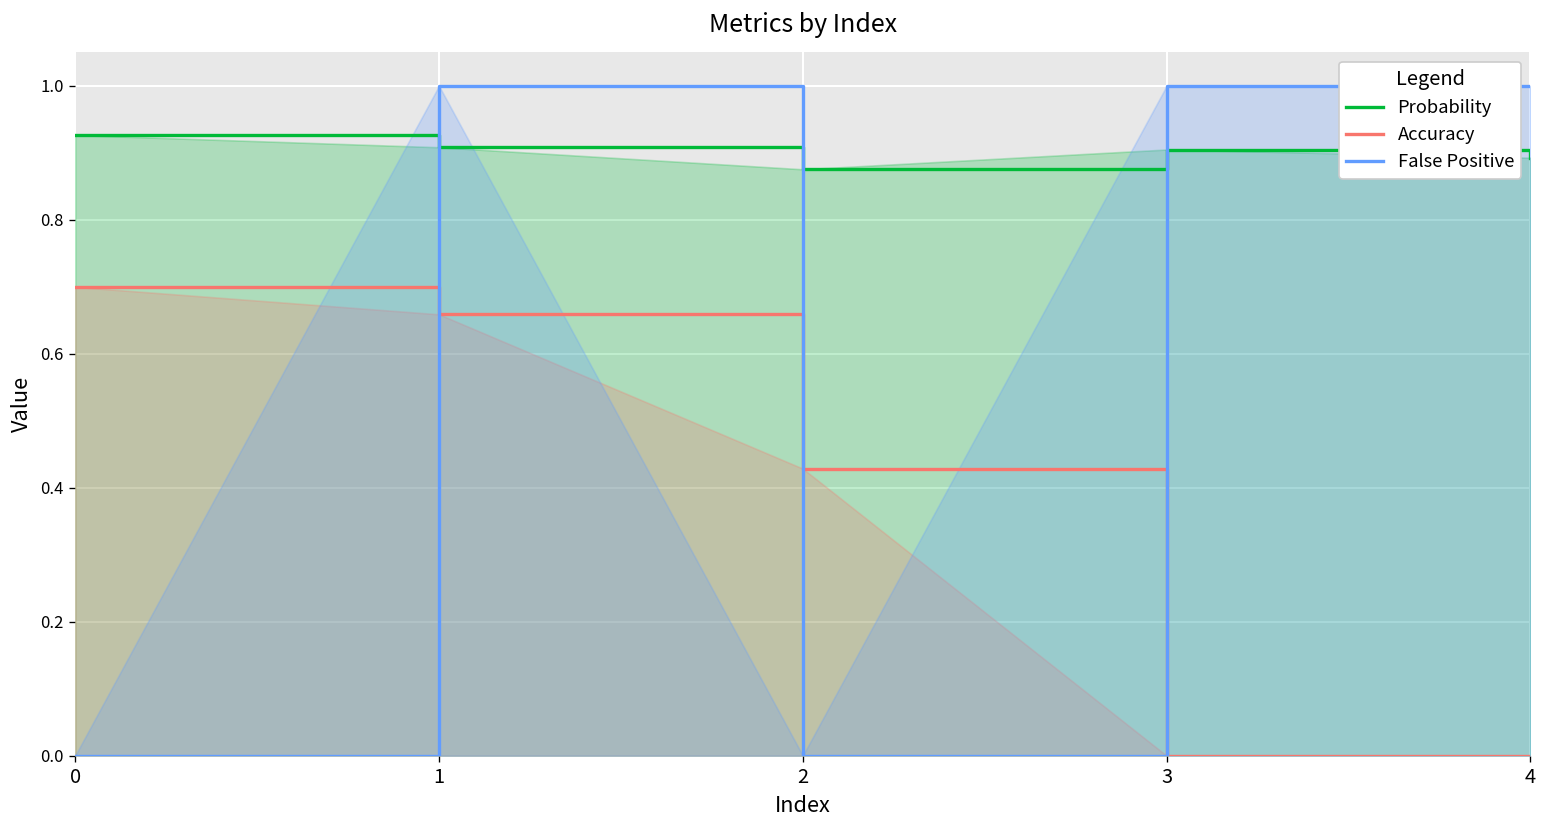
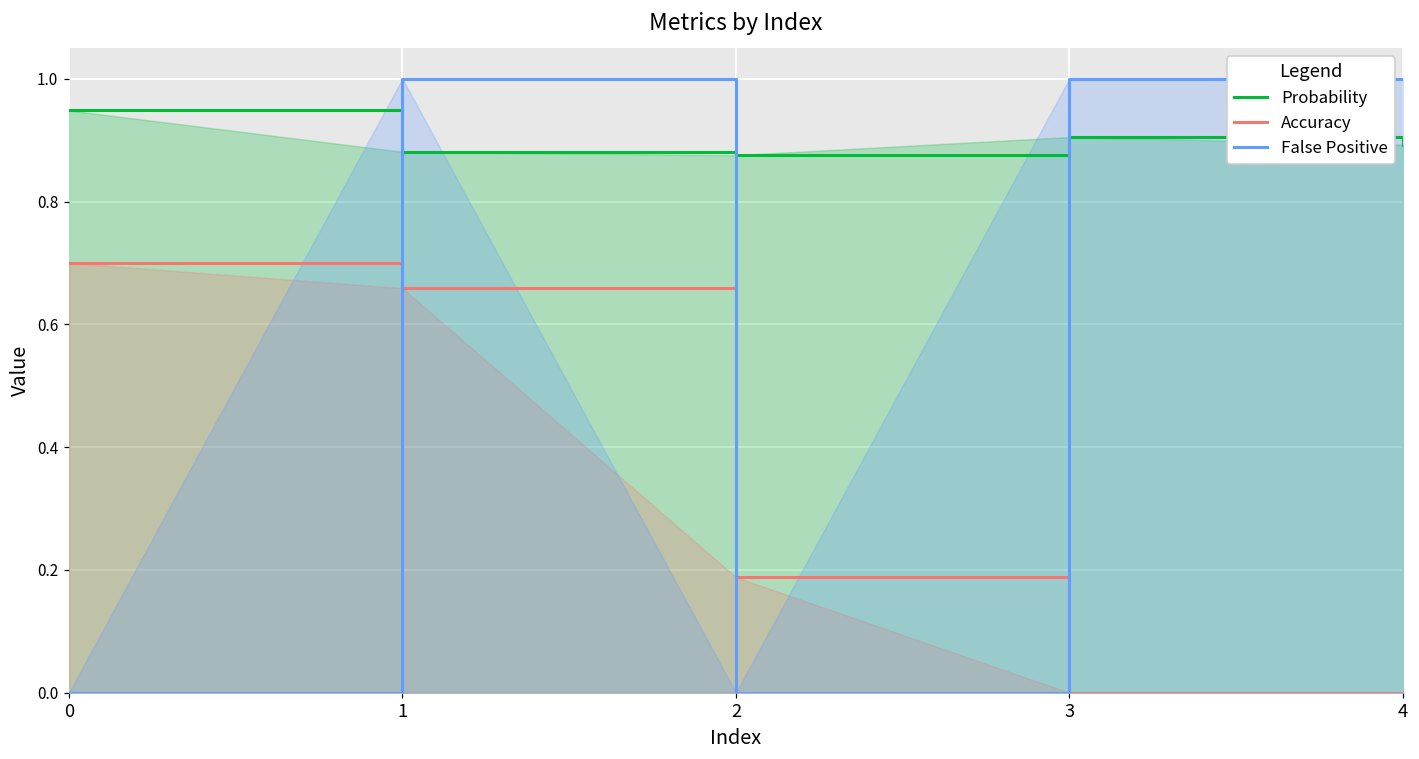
Probability, 0: 0.93 -> 0.95
Probability, 1: 0.91 -> 0.88
Accuracy, 2: 0.43 -> 0.19
